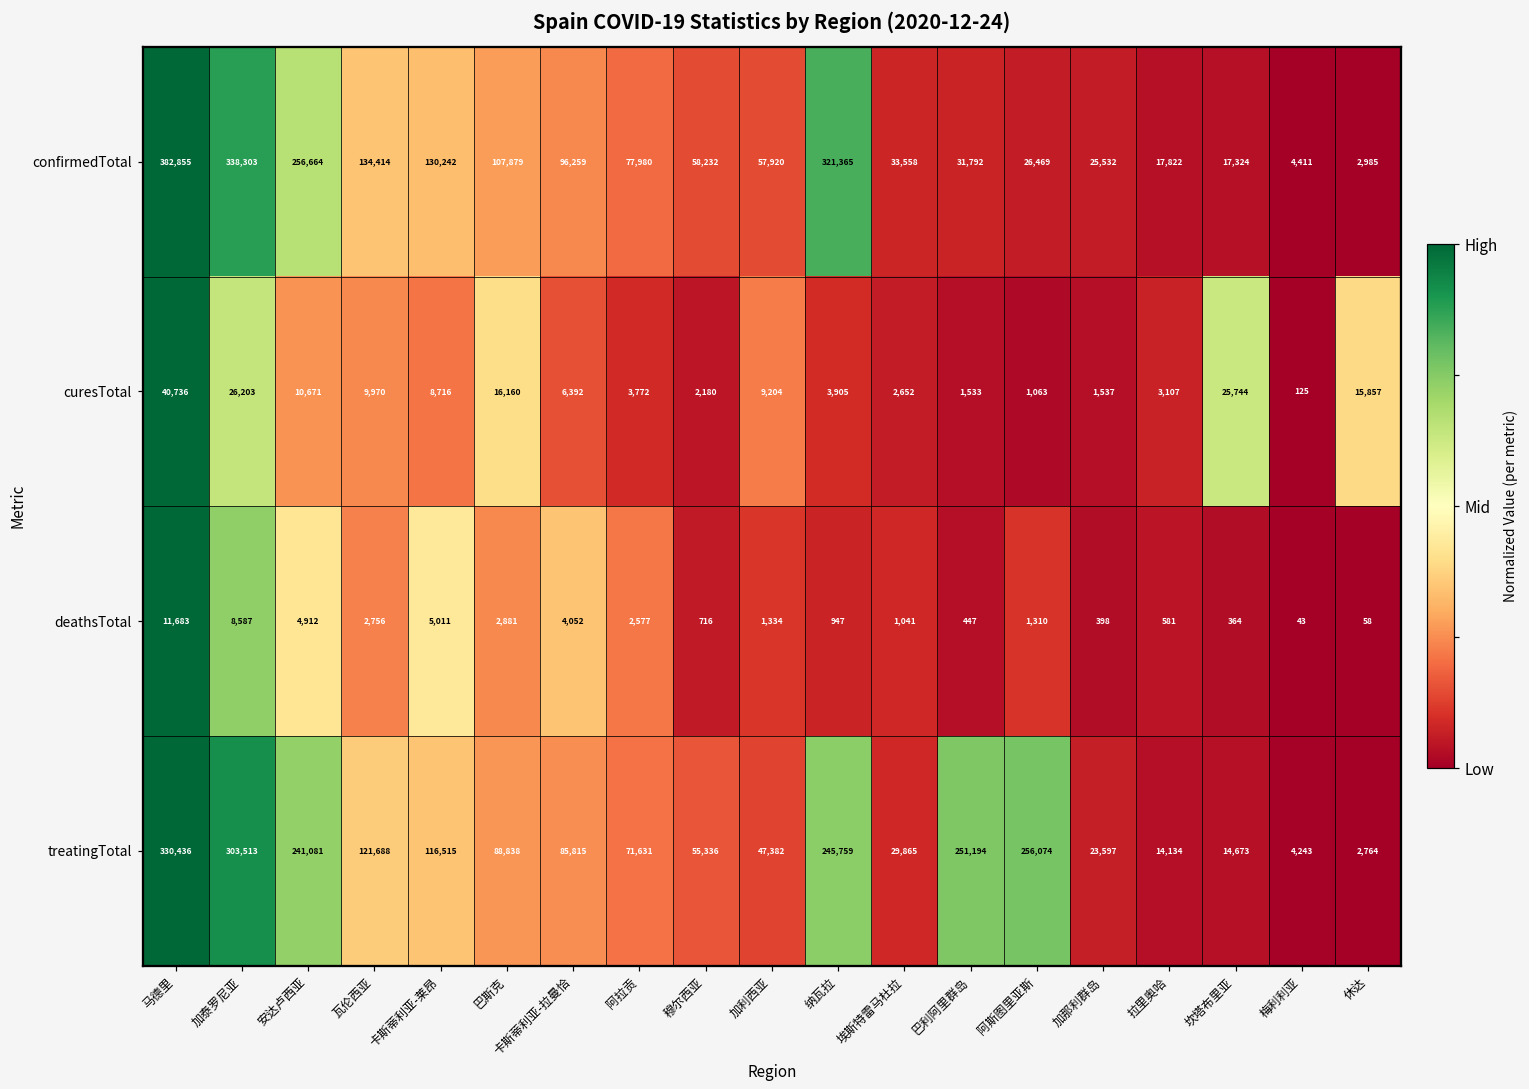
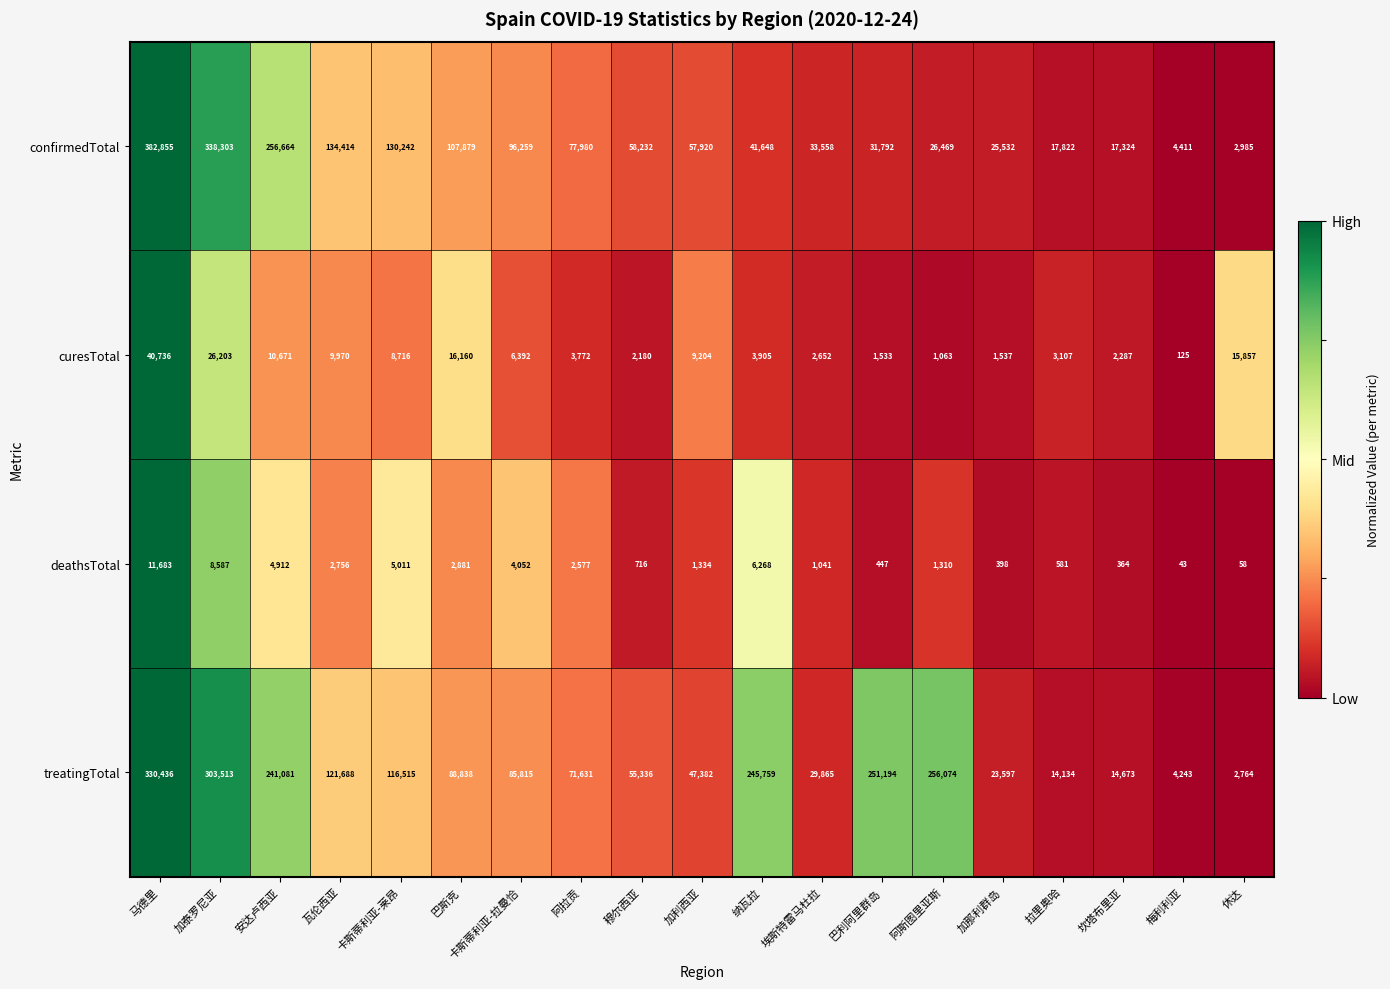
confirmedTotal, 纳瓦拉: 321,365 -> 41,648
curesTotal, 坎塔布里亚: 25,744 -> 2,287
deathsTotal, 纳瓦拉: 947 -> 6,268
